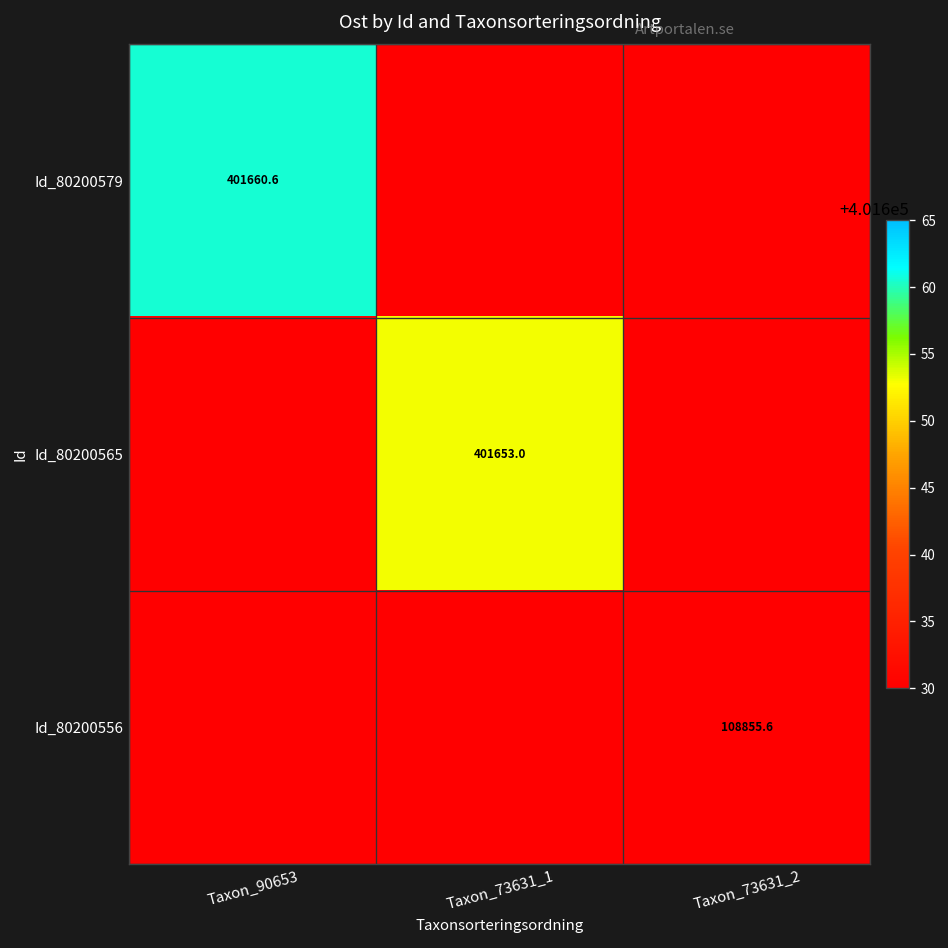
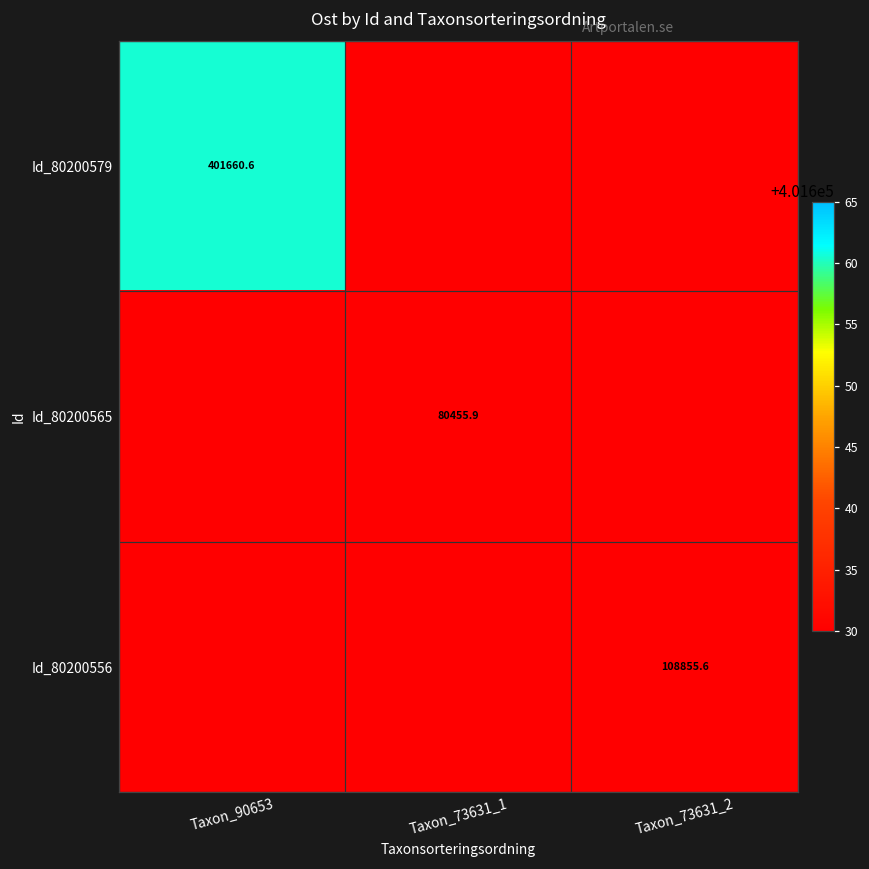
Id_80200565, Taxon_73631_1: 401653.0 -> 80455.9
